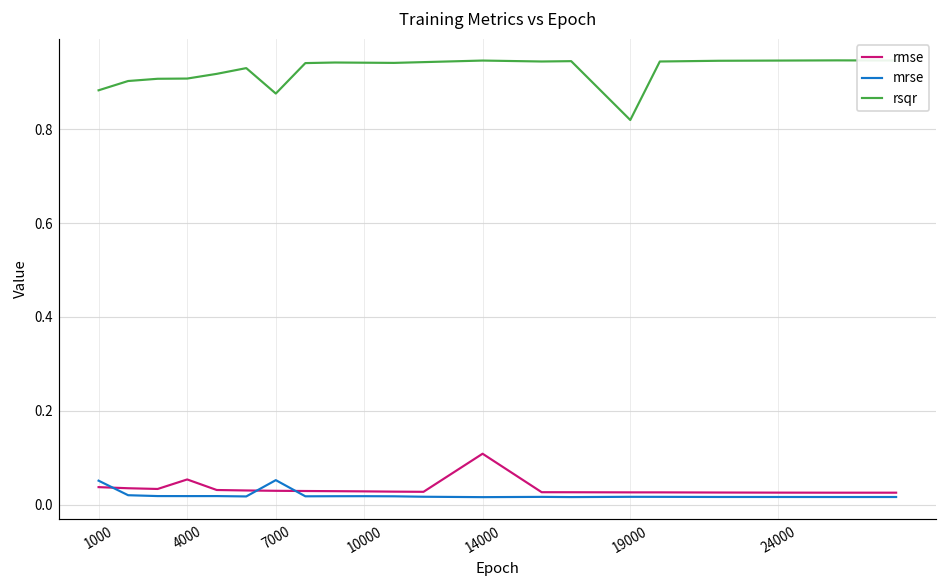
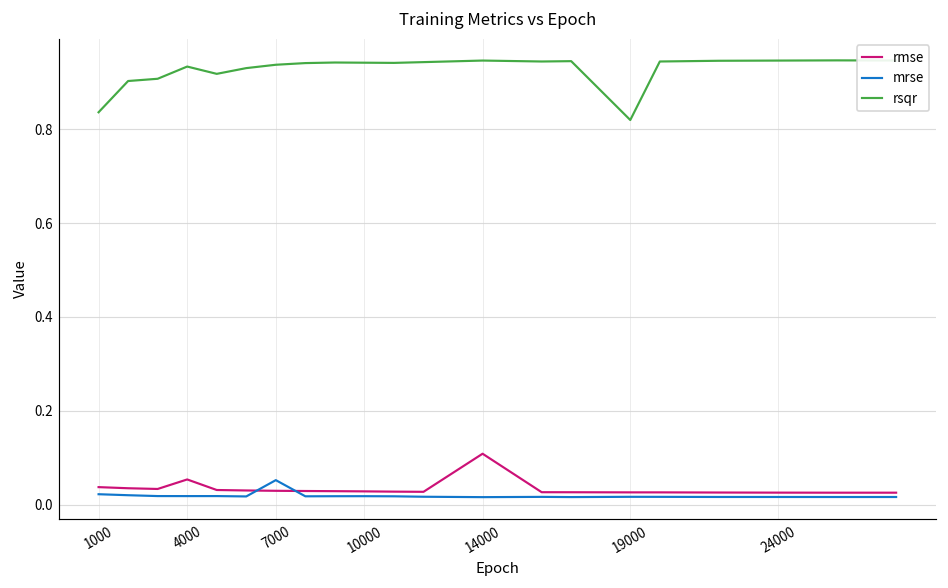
mrse, 1000: 0.05 -> 0.02
rsqr, 1000: 0.88 -> 0.84
rsqr, 4000: 0.91 -> 0.93
rsqr, 7000: 0.88 -> 0.94
